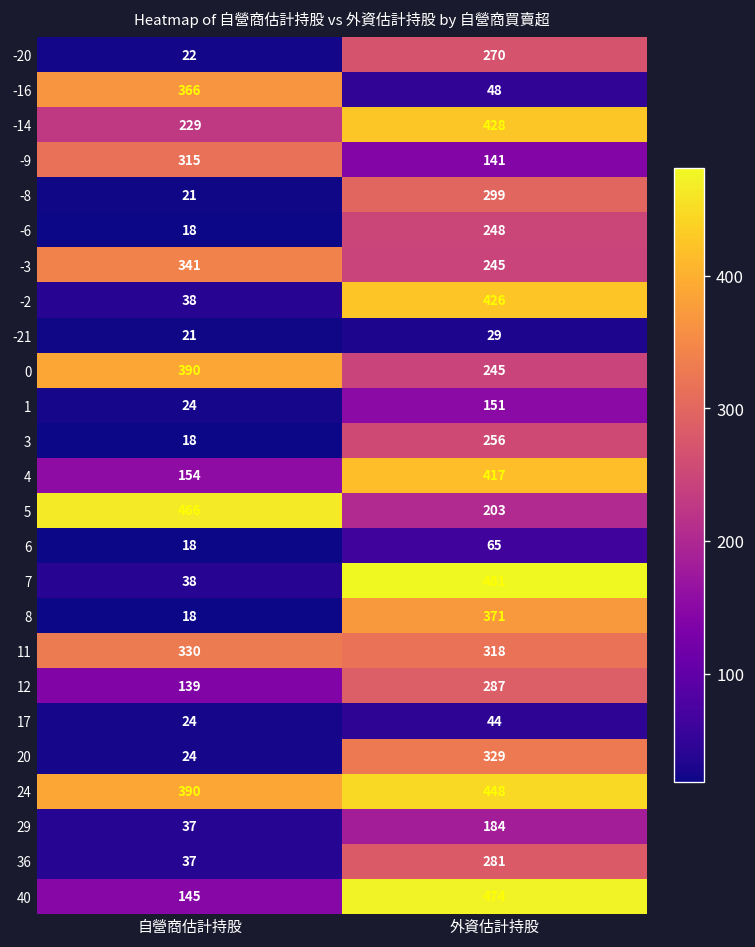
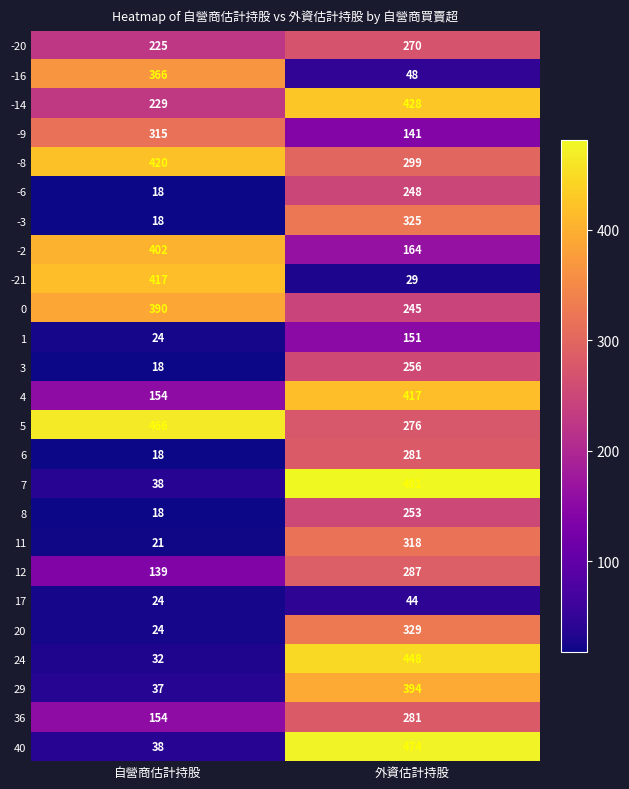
-20, 自營商估計持股: 22 -> 225
-8, 自營商估計持股: 21 -> 420
-3, 自營商估計持股: 341 -> 18
-3, 外資估計持股: 245 -> 325
-2, 自營商估計持股: 38 -> 402
-2, 外資估計持股: 426 -> 164
-21, 自營商估計持股: 21 -> 417
5, 外資估計持股: 203 -> 276
6, 外資估計持股: 65 -> 281
8, 外資估計持股: 371 -> 253
11, 自營商估計持股: 330 -> 21
24, 自營商估計持股: 390 -> 32
29, 外資估計持股: 184 -> 394
36, 自營商估計持股: 37 -> 154
40, 自營商估計持股: 145 -> 38
